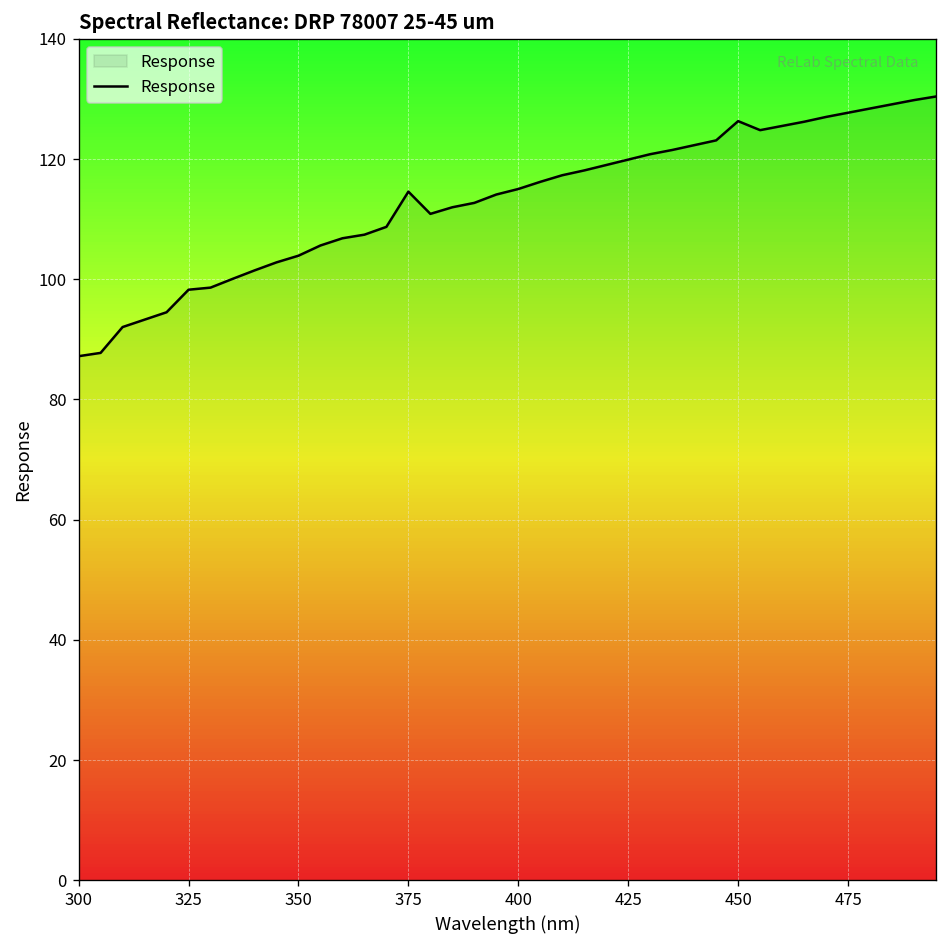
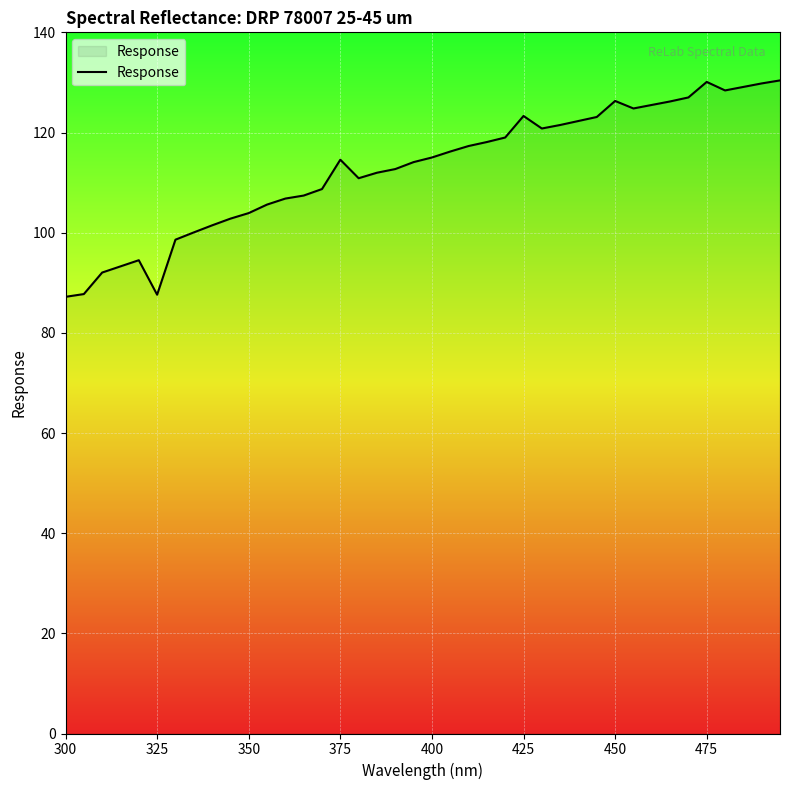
325: 98 -> 88
425: 120 -> 123
475: 128 -> 130
